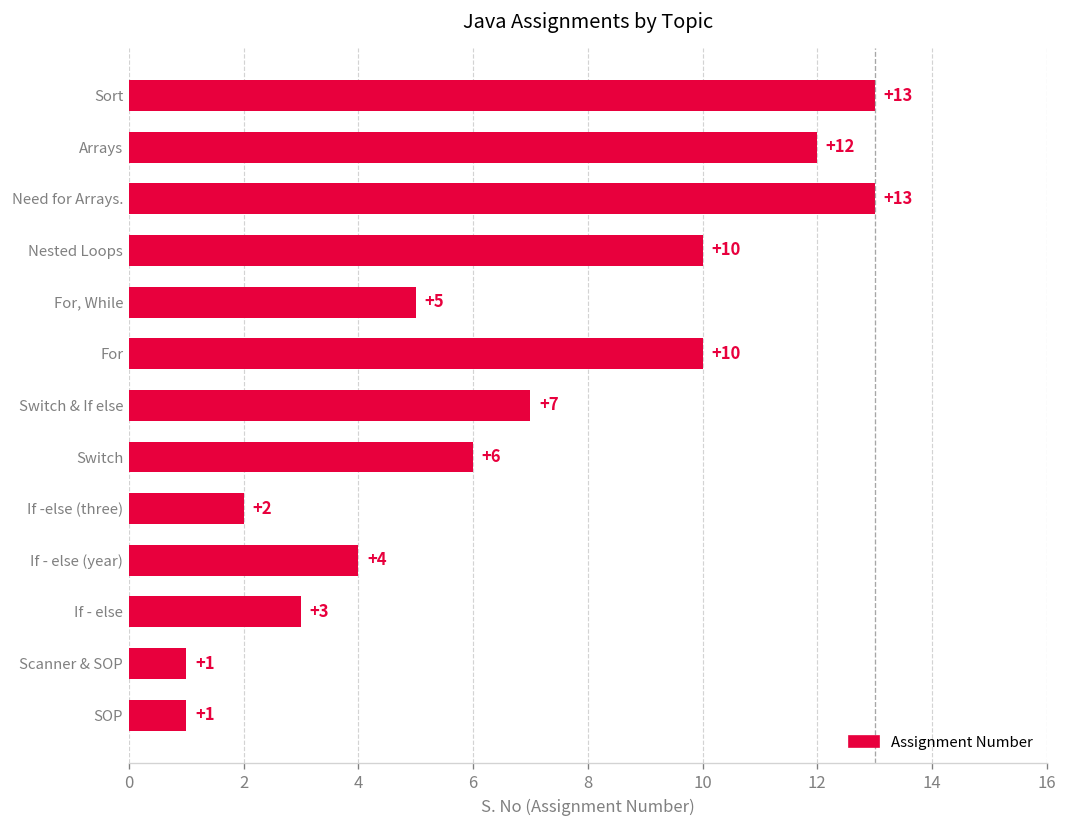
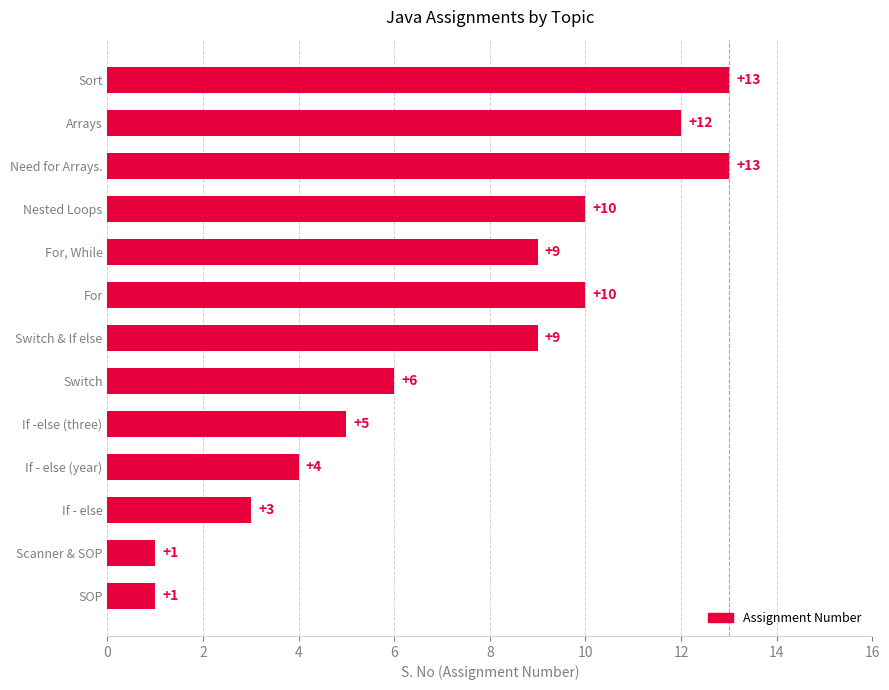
For, While: +5 -> +9
Switch & If else: +7 -> +9
If -else (three): +2 -> +5
